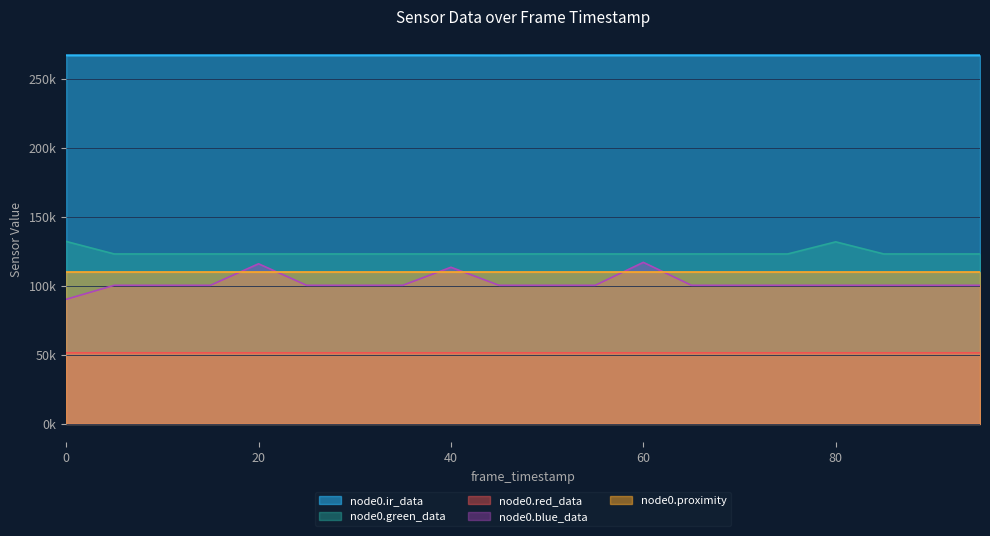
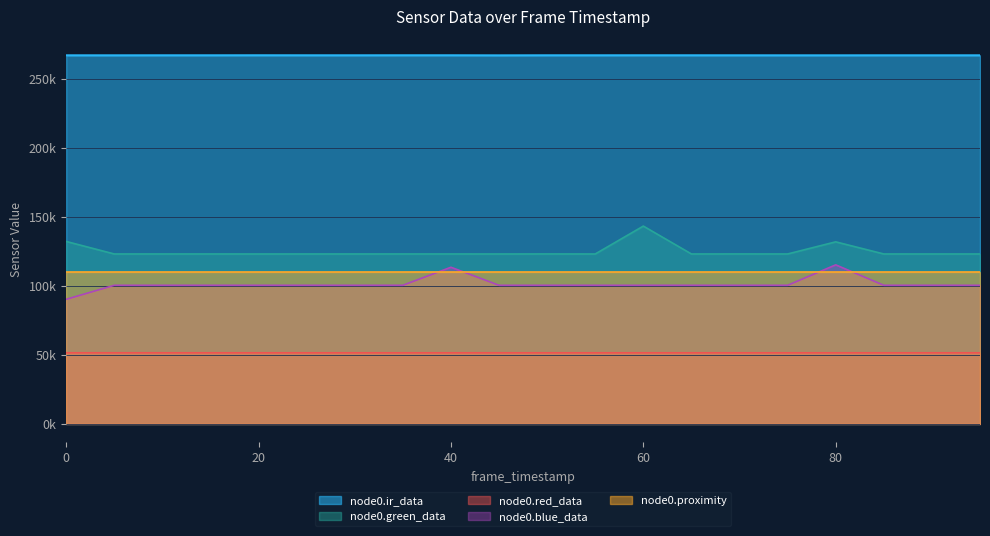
node0.blue_data, 20: 116000 -> 101000
node0.green_data, 60: 123000 -> 143000
node0.blue_data, 60: 117000 -> 101000
node0.blue_data, 80: 101000 -> 115000
